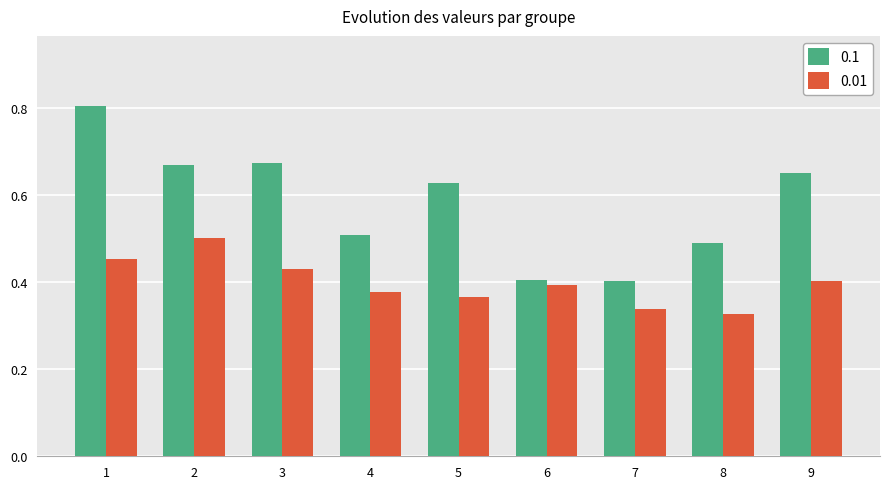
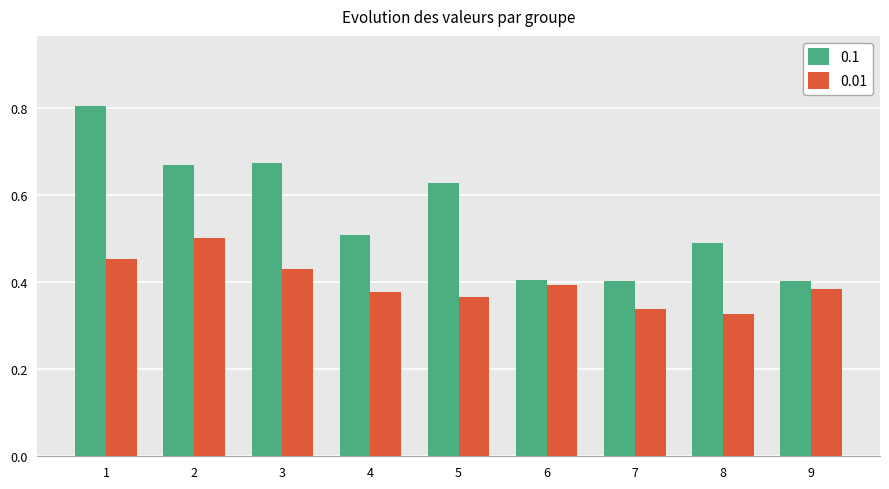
0.1, 9: 0.65 -> 0.40
0.01, 9: 0.40 -> 0.38
